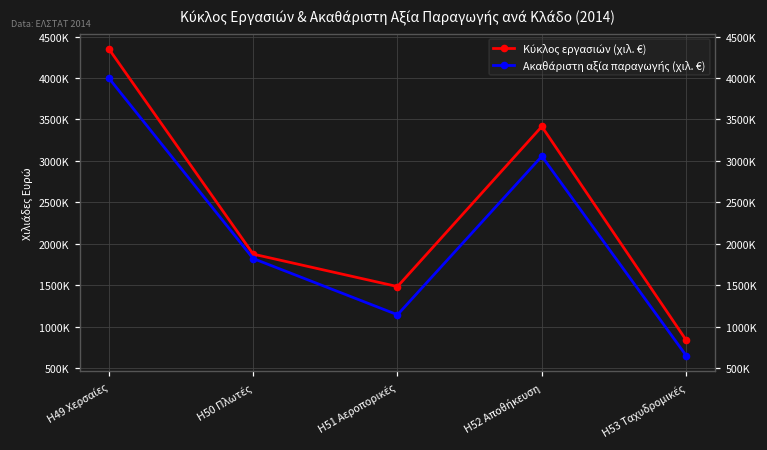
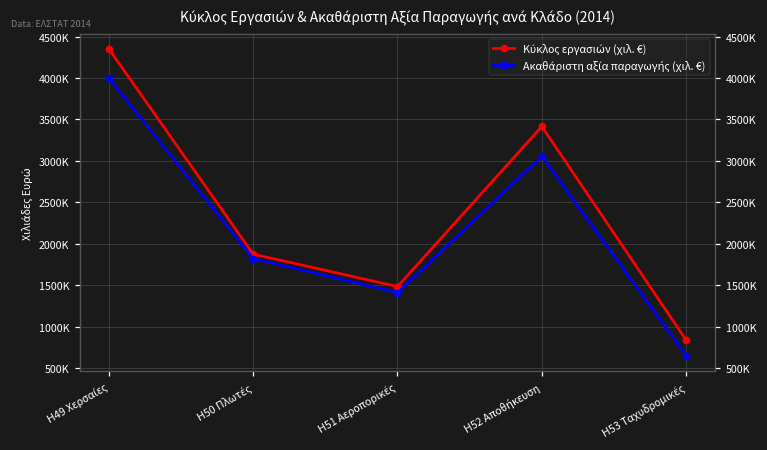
Ακαθάριστη αξία παραγωγής (χιλ. €), H51 Αεροπορικές: 1100000 -> 1400000
